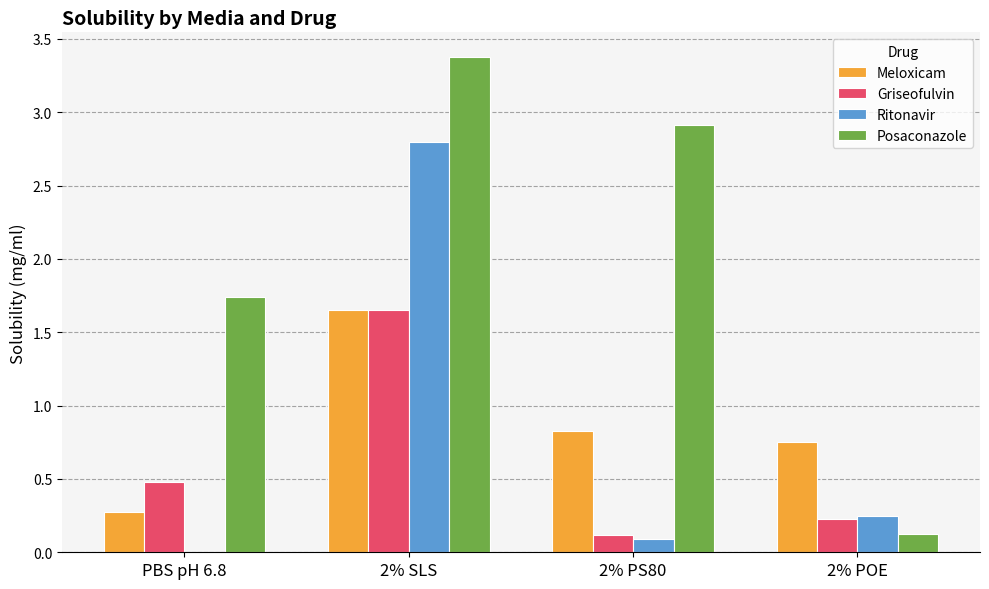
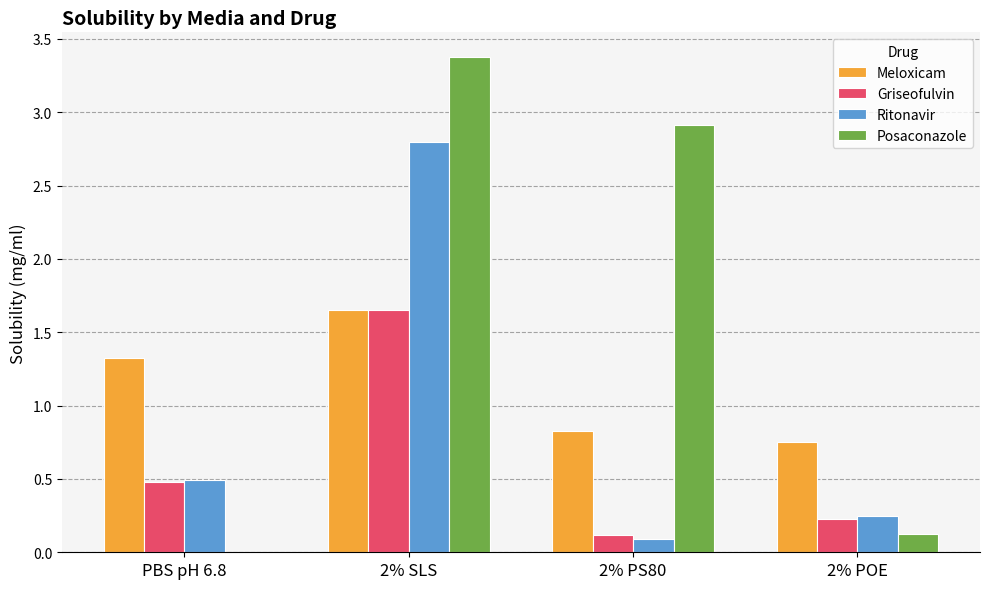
Meloxicam, PBS pH 6.8: 0.27 -> 1.32
Ritonavir, PBS pH 6.8: 0.00 -> 0.49
Posaconazole, PBS pH 6.8: 1.74 -> 0.00
